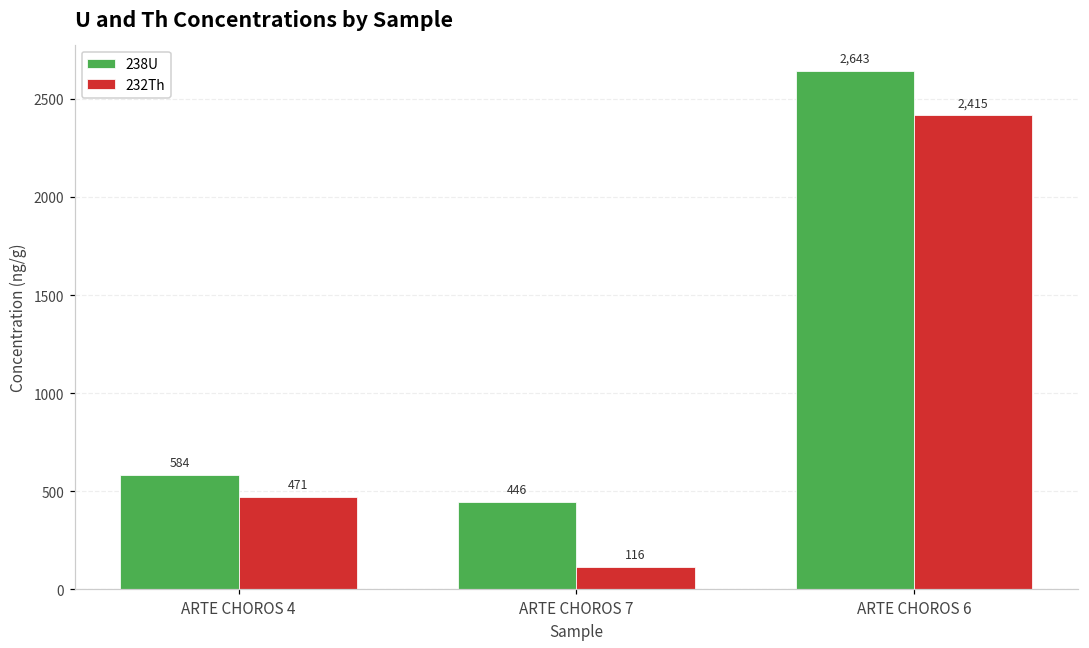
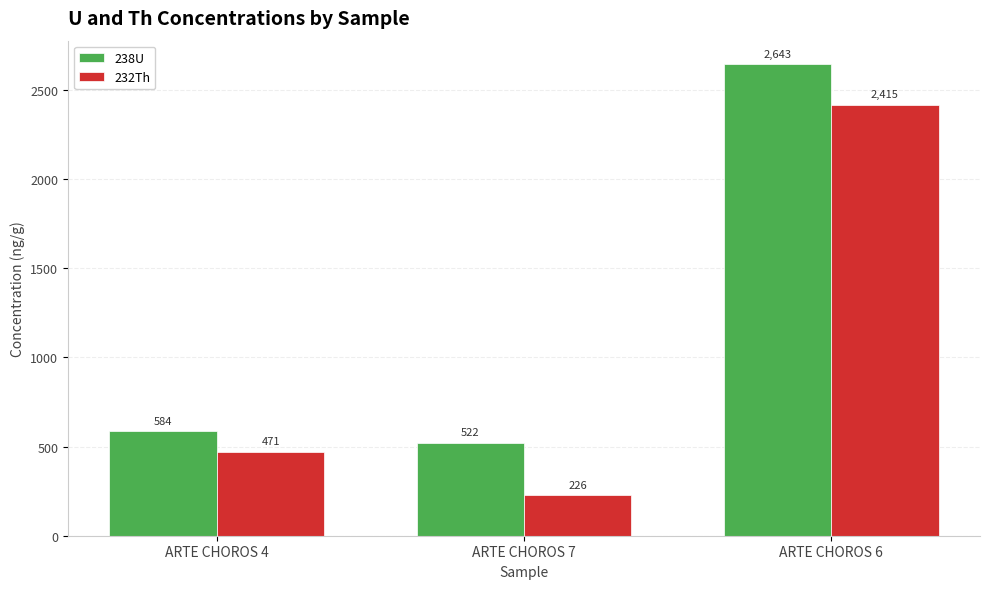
238U, ARTE CHOROS 7: 446 -> 522
232Th, ARTE CHOROS 7: 116 -> 226
